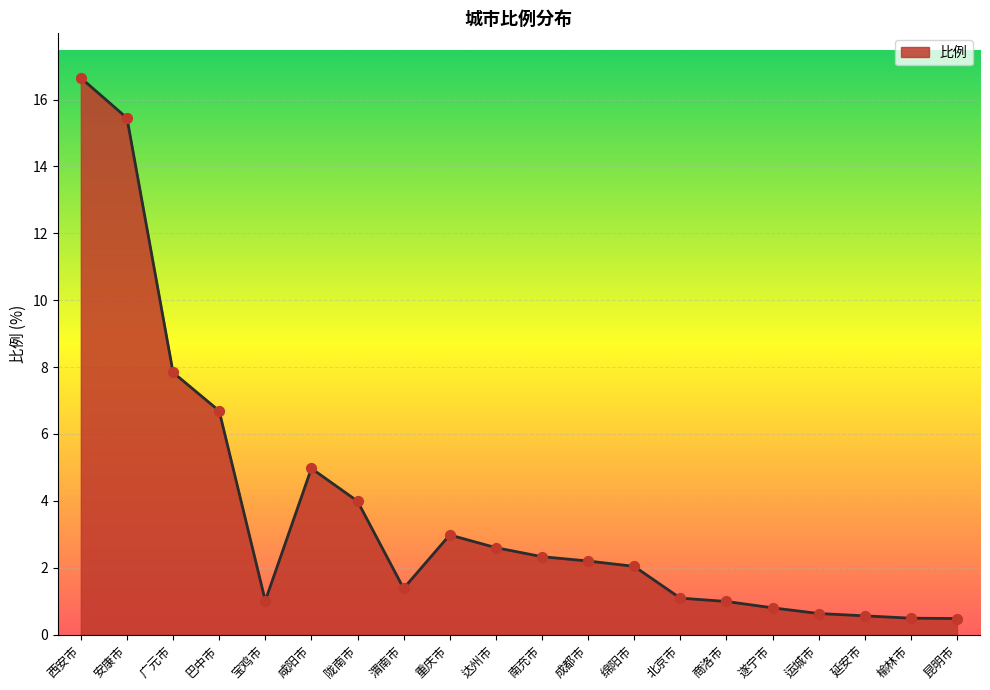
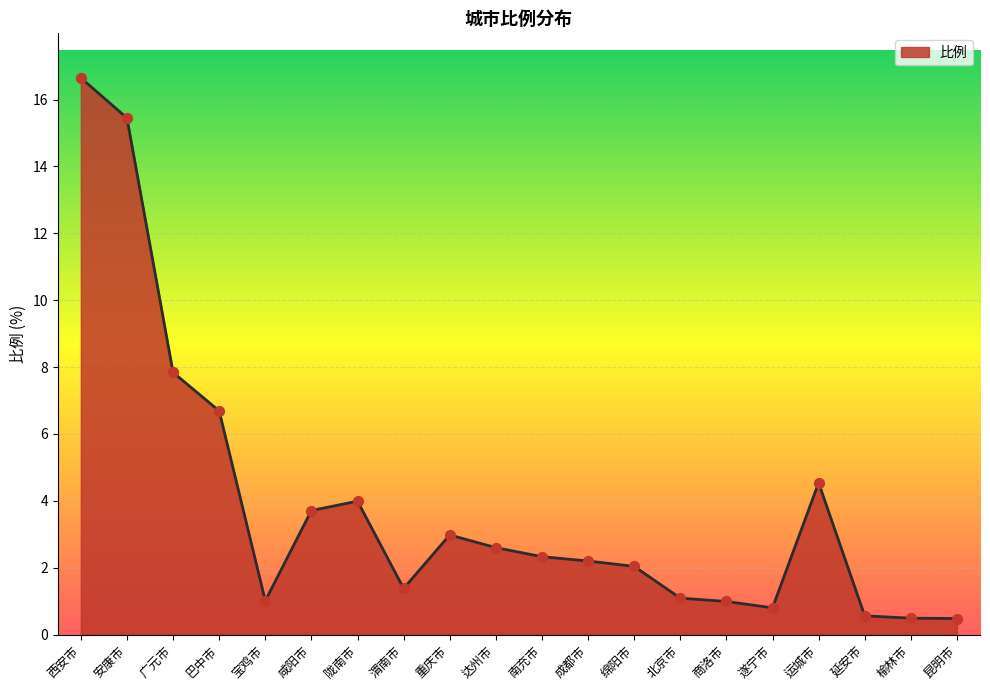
咸阳市: 5.0 -> 3.7
运城市: 0.6 -> 4.5
